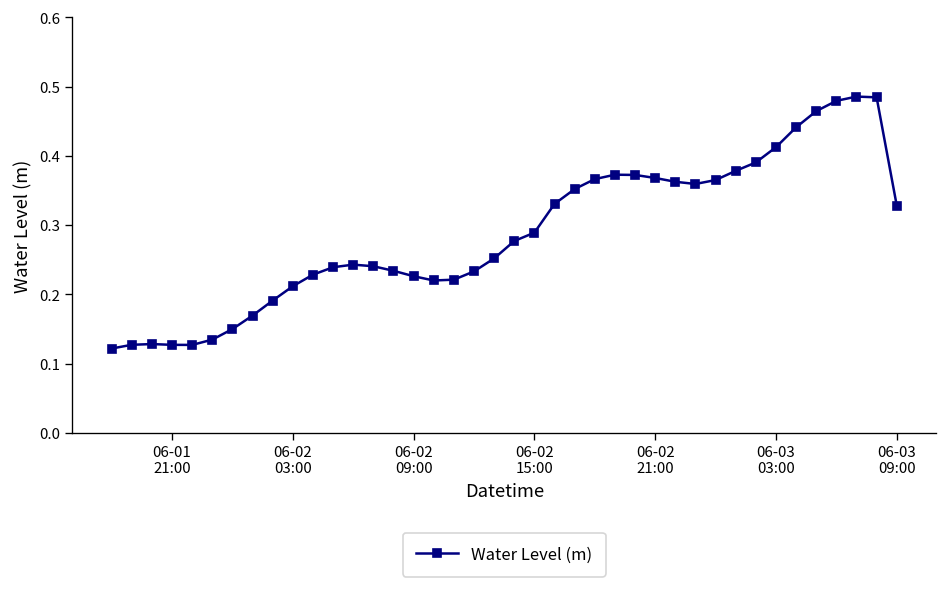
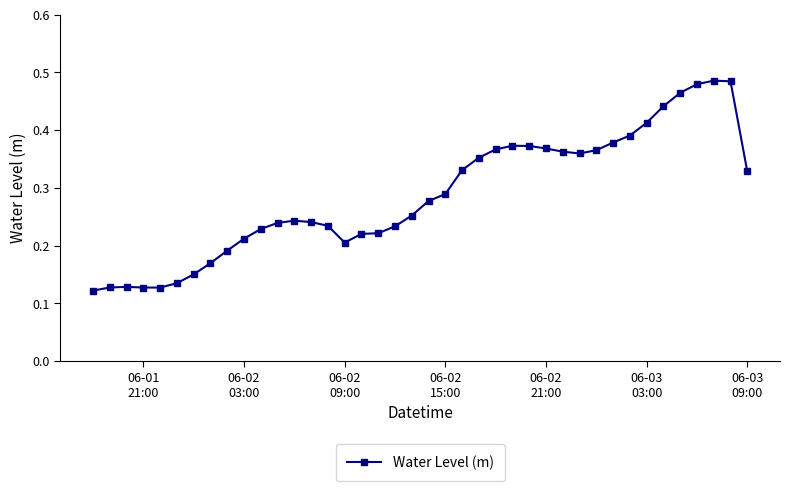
06-02 09:00: 0.23 -> 0.21
